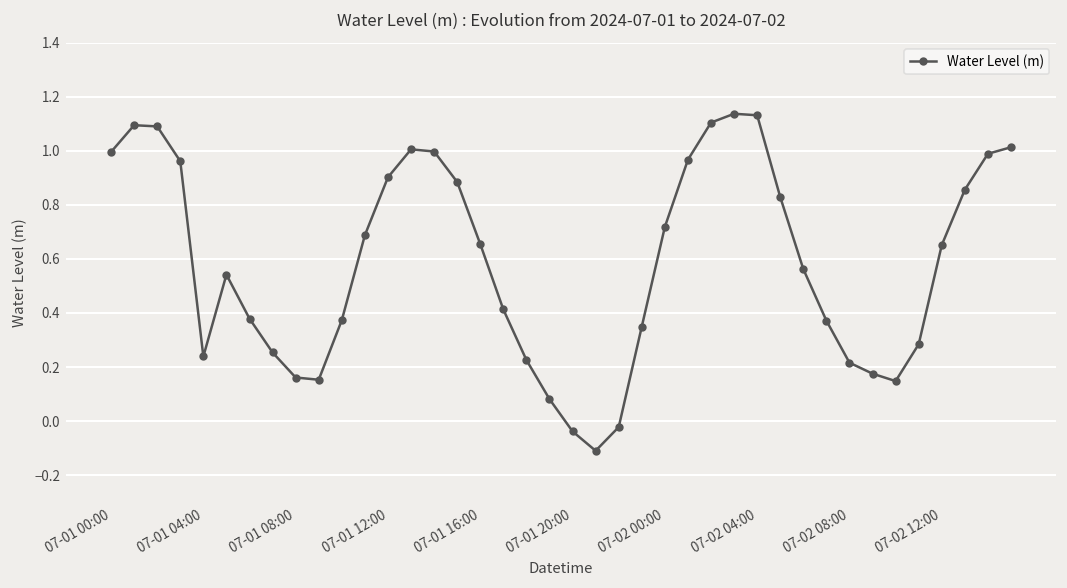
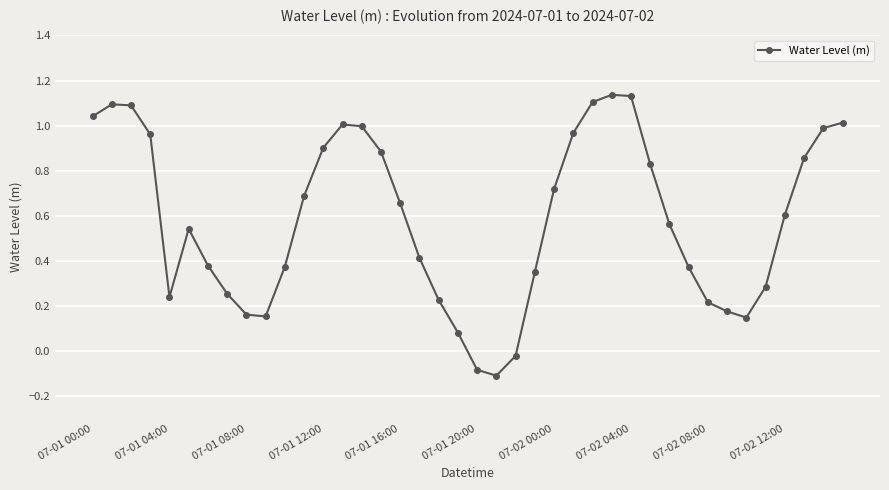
07-01 00:00: 1.00 -> 1.04
07-01 20:00: -0.04 -> -0.08
07-02 12:00: 0.65 -> 0.60
